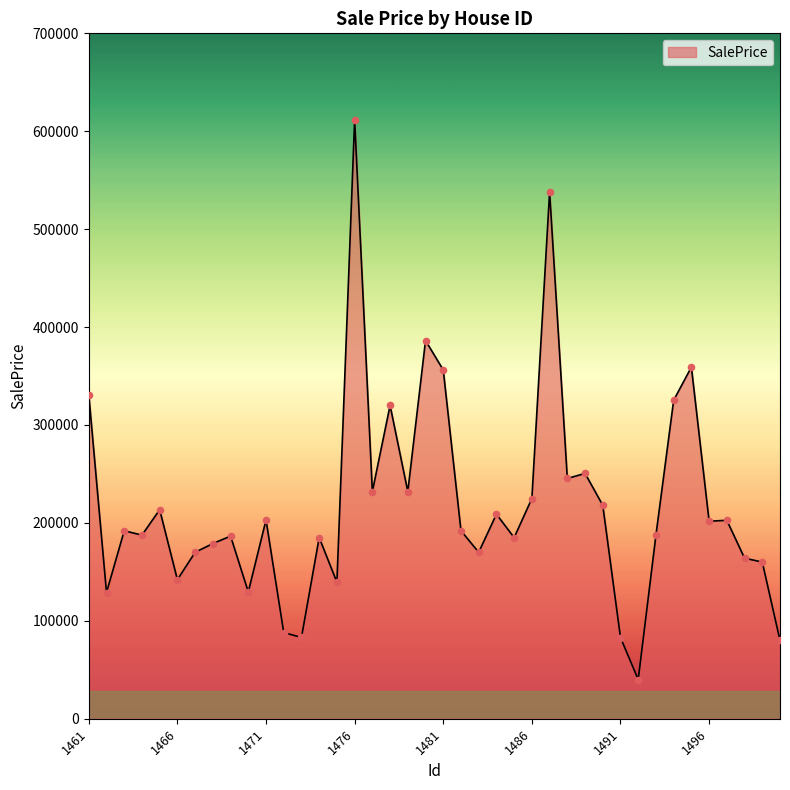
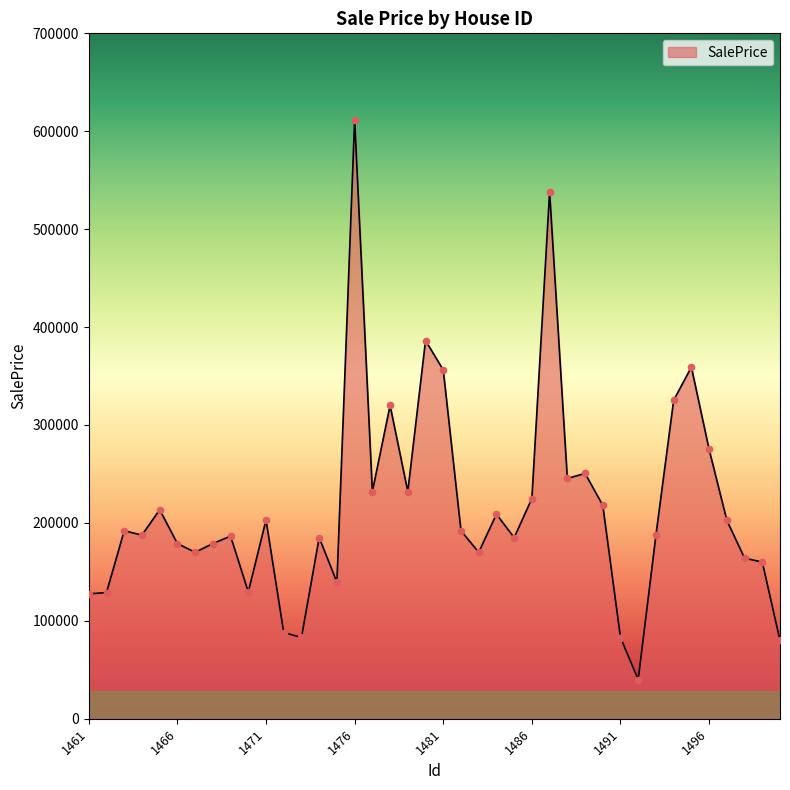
1461: 330000 -> 130000
1466: 140000 -> 180000
1496: 200000 -> 280000
